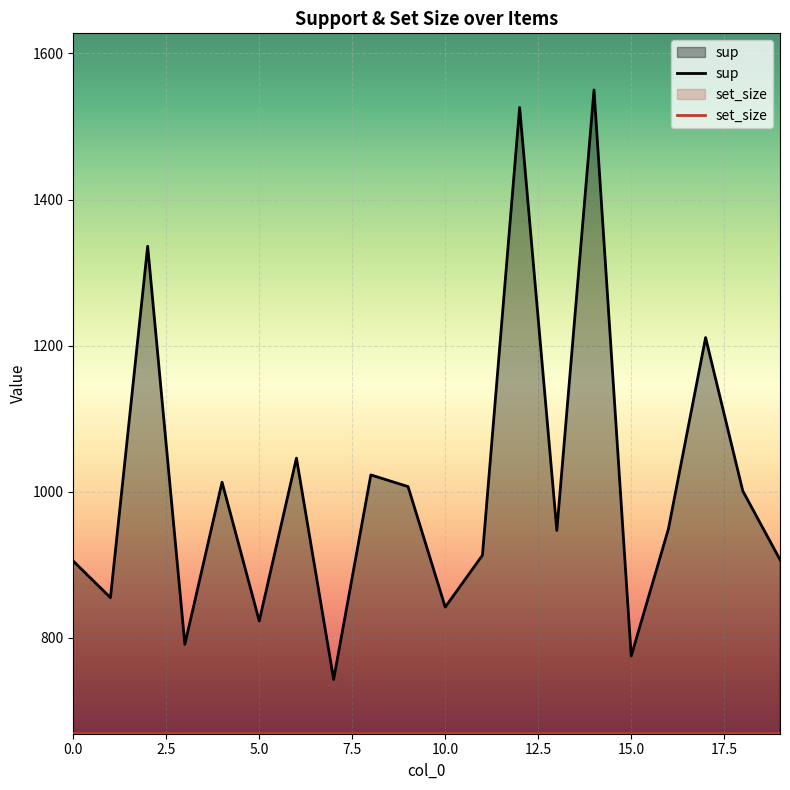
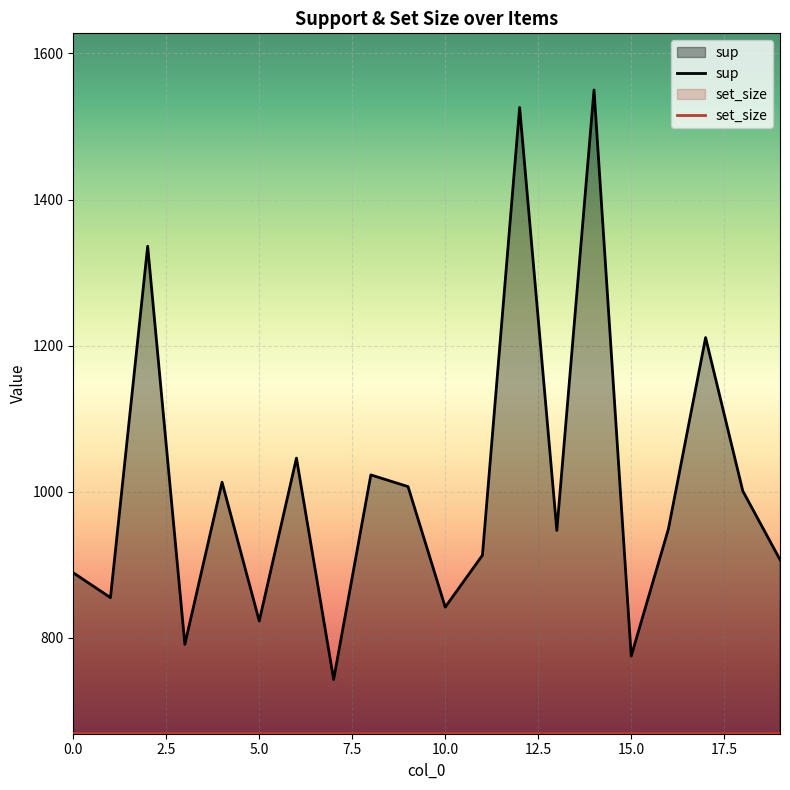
sup, 0.0: 910 -> 890
